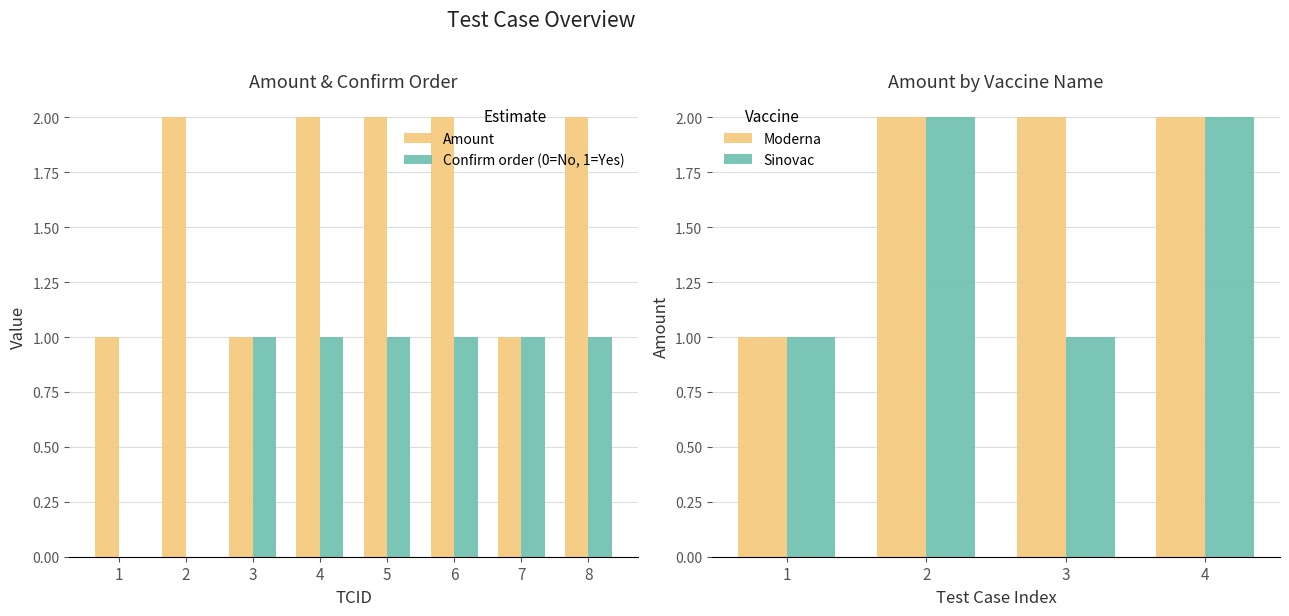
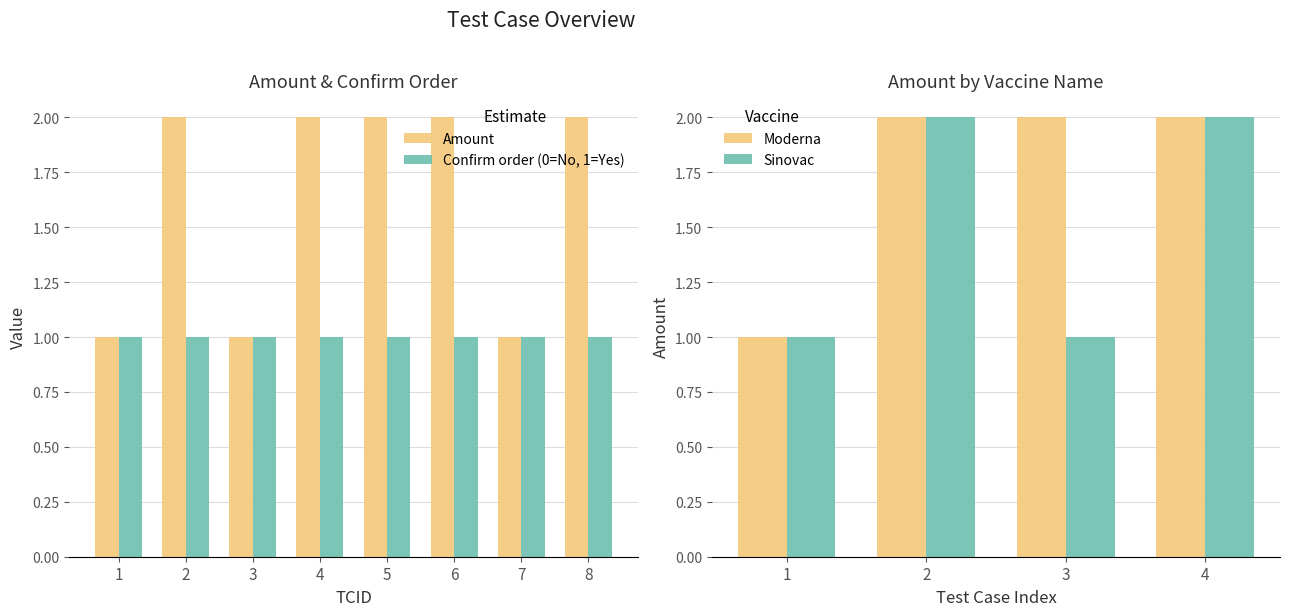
Amount & Confirm Order, Confirm order (0=No, 1=Yes), 1: 0 -> 1
Amount & Confirm Order, Confirm order (0=No, 1=Yes), 2: 0 -> 1
